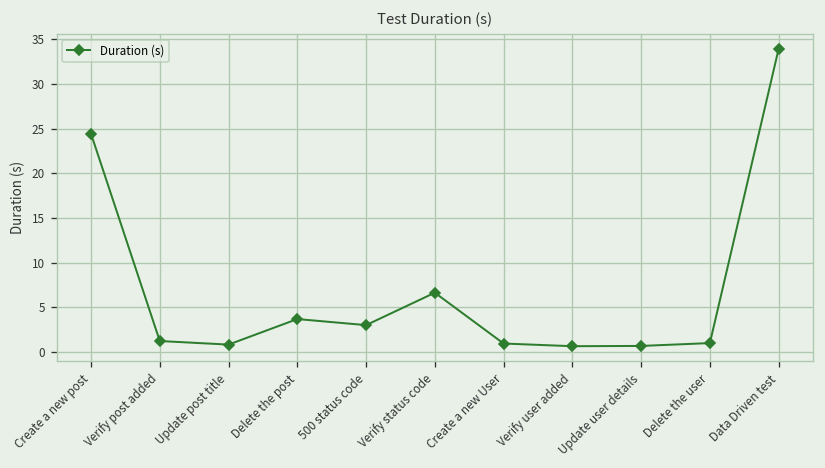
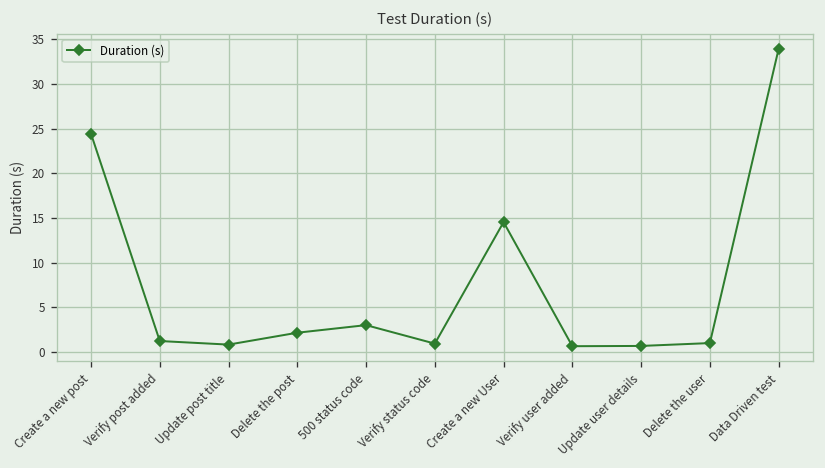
Delete the post: 4 -> 2
Verify status code: 7 -> 1
Create a new User: 1 -> 15
